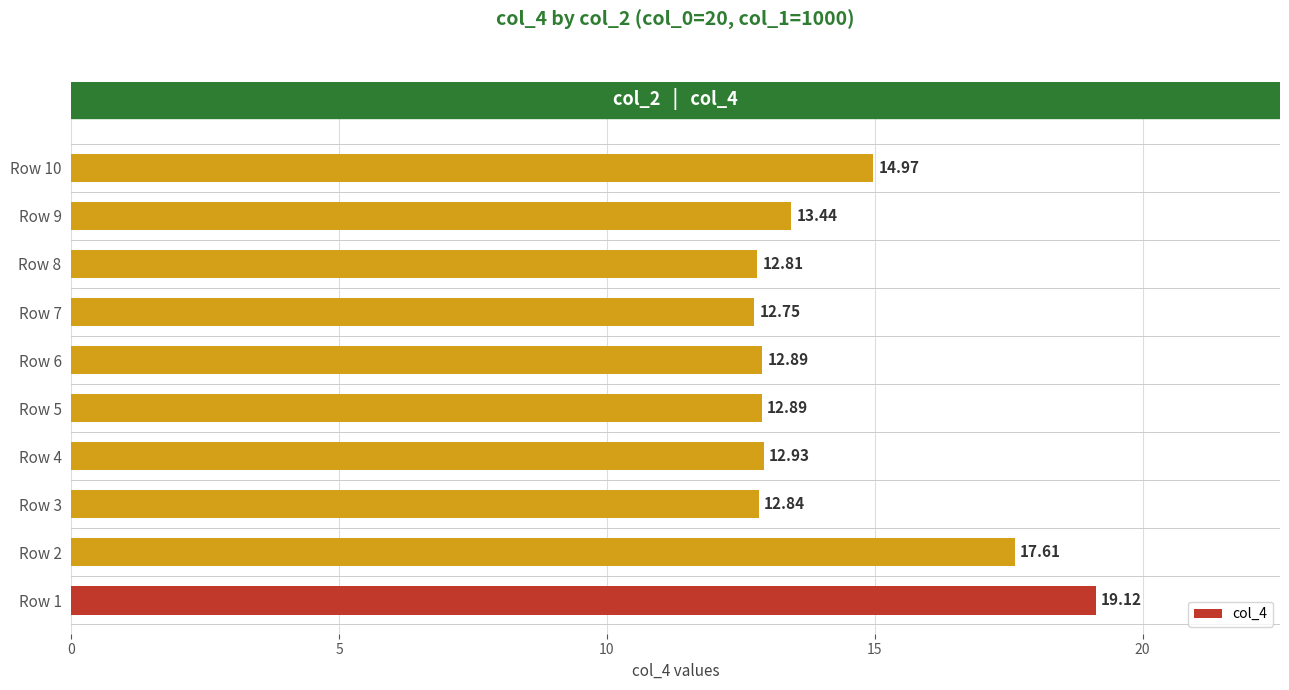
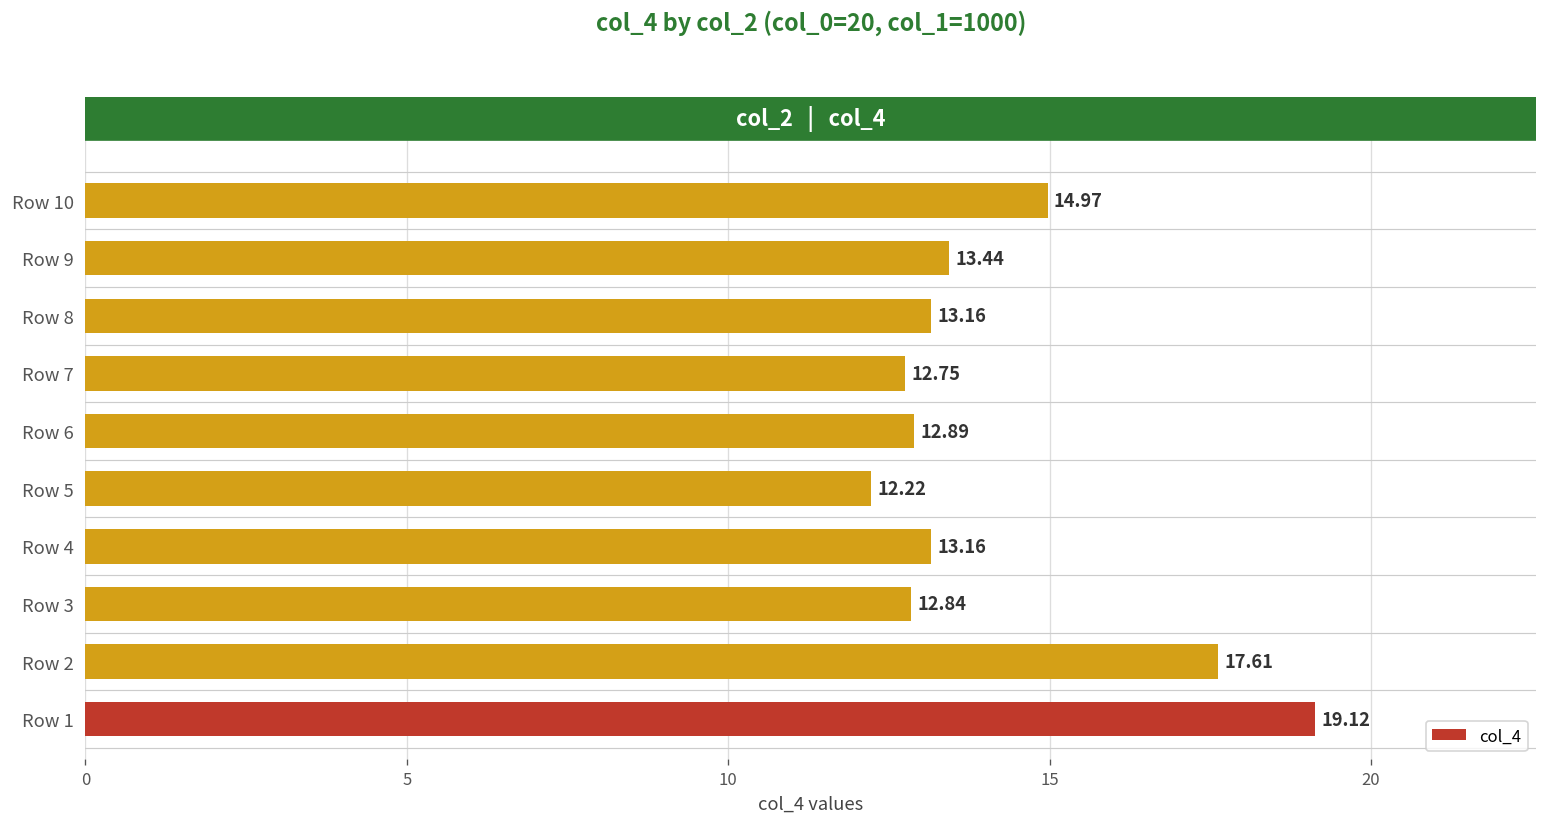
Row 8: 12.81 -> 13.16
Row 5: 12.89 -> 12.22
Row 4: 12.93 -> 13.16
